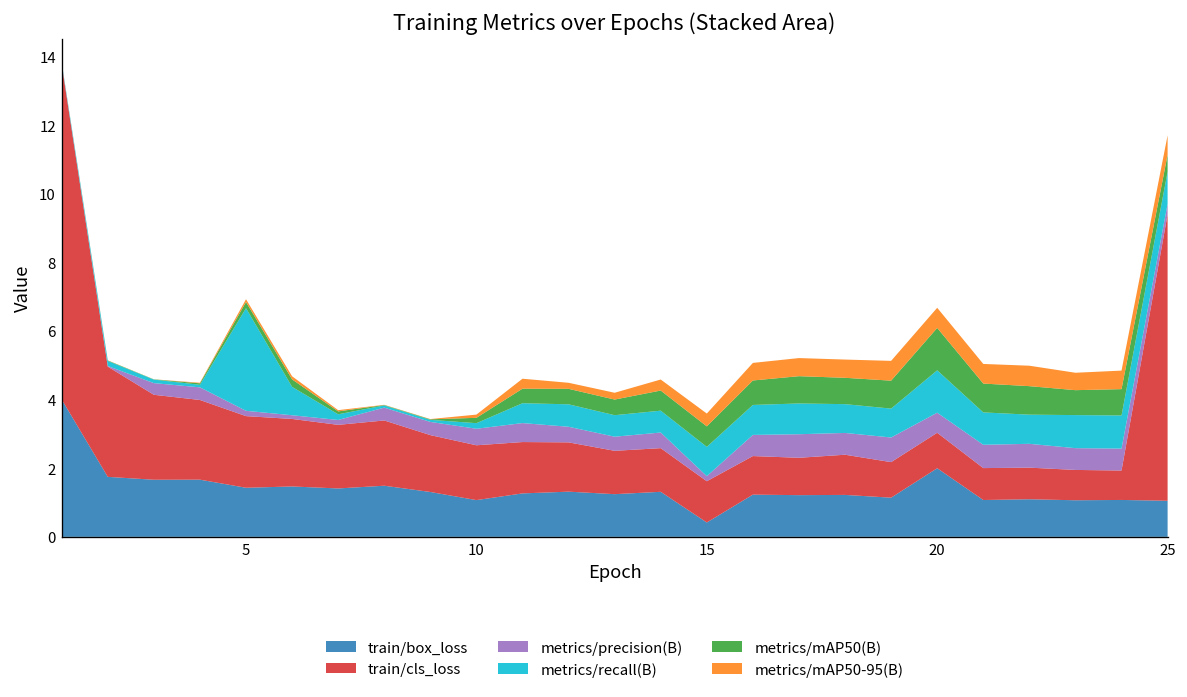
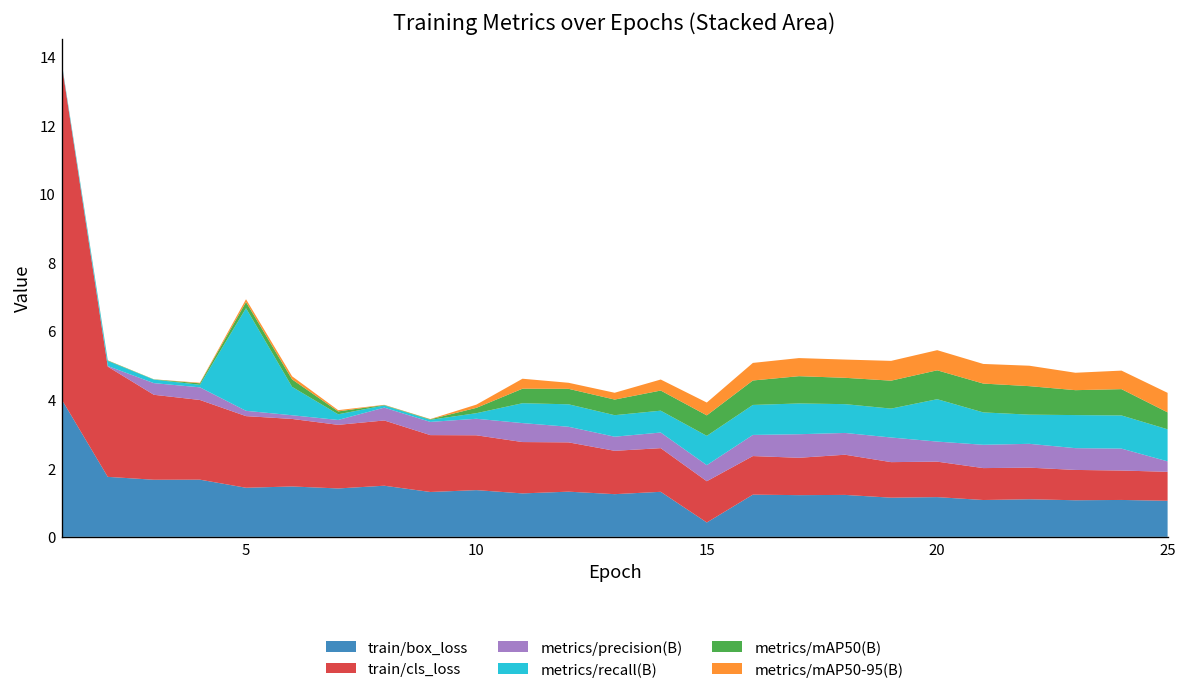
train/box_loss, 10: 1.1 -> 1.4
metrics/precision(B), 15: 0.1 -> 0.5
train/box_loss, 20: 2.0 -> 1.2
metrics/mAP50(B), 20: 1.2 -> 0.8
train/cls_loss, 25: 8.4 -> 0.8
